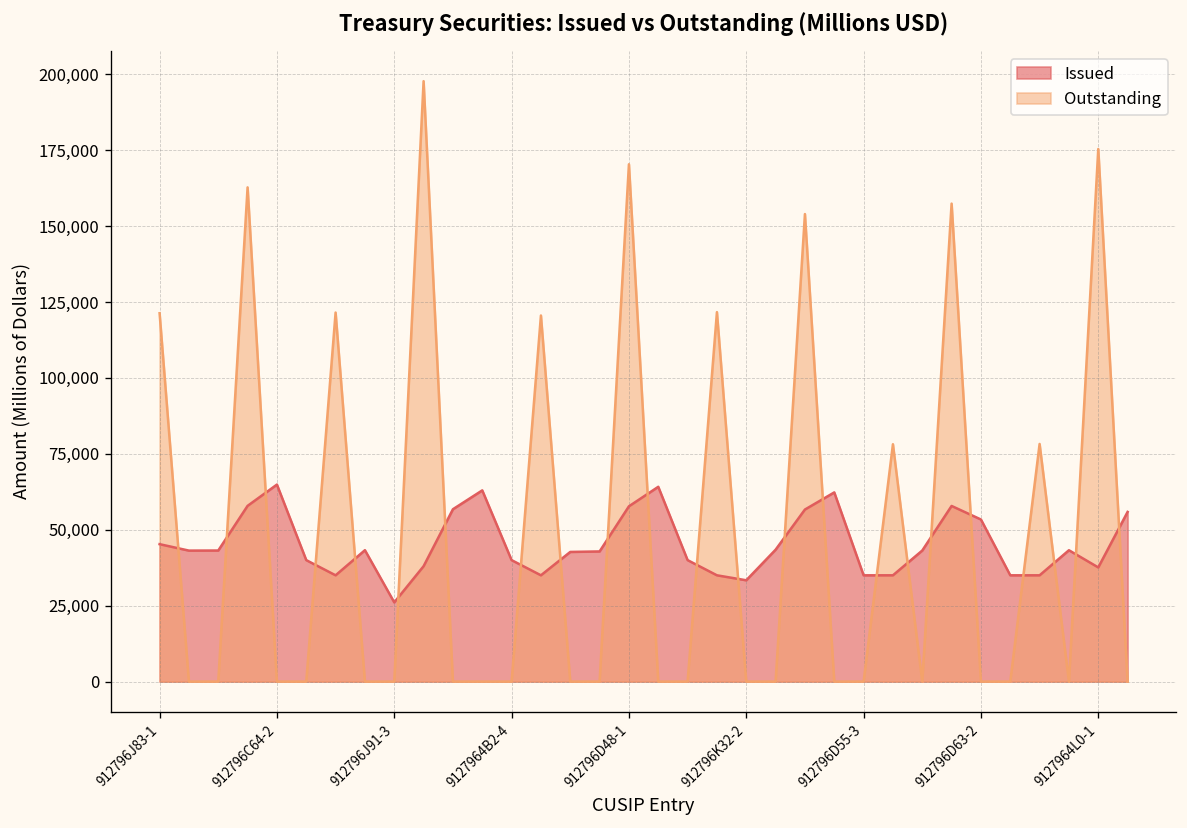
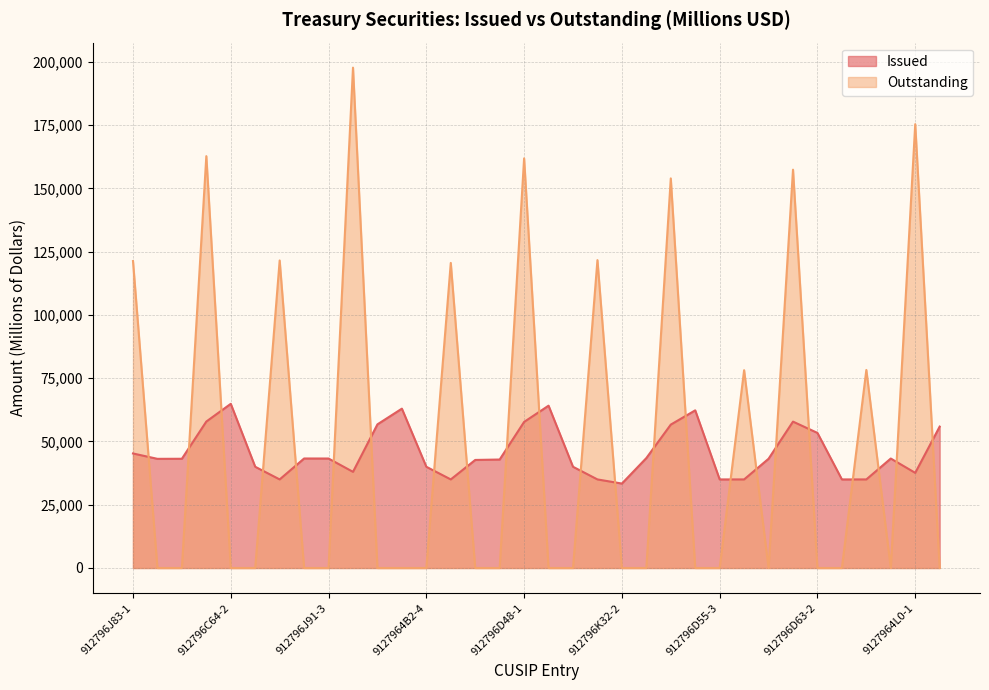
Issued, 912796J91-3: 26,000 -> 43,000
Outstanding, 912796D48-1: 170,000 -> 162,000
